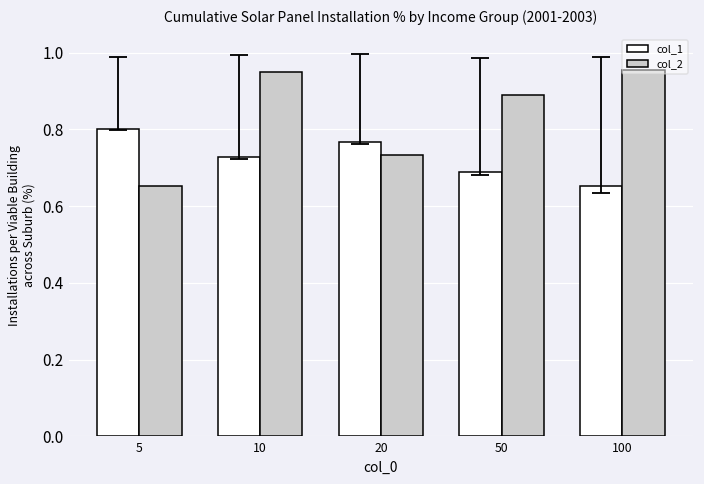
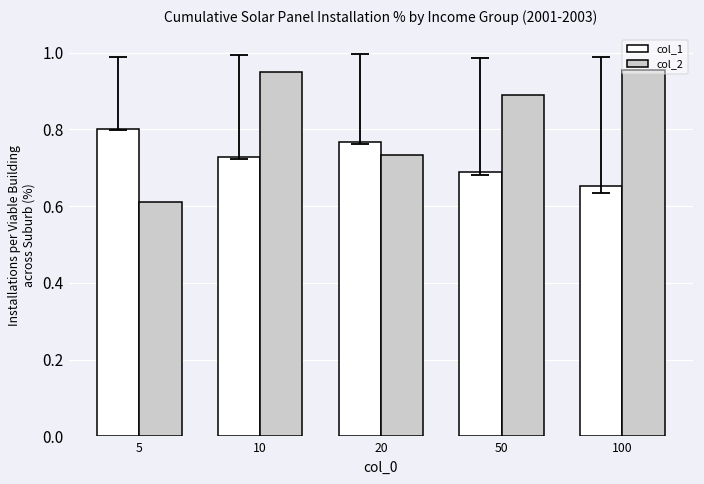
col_2, 5: 0.65 -> 0.61
